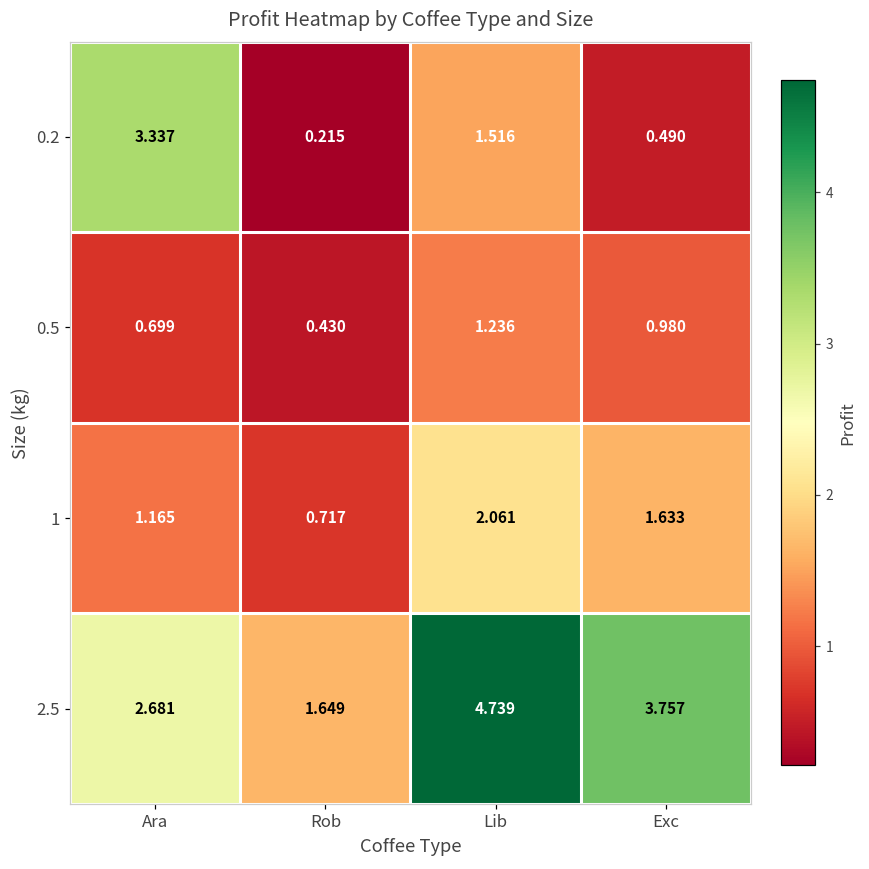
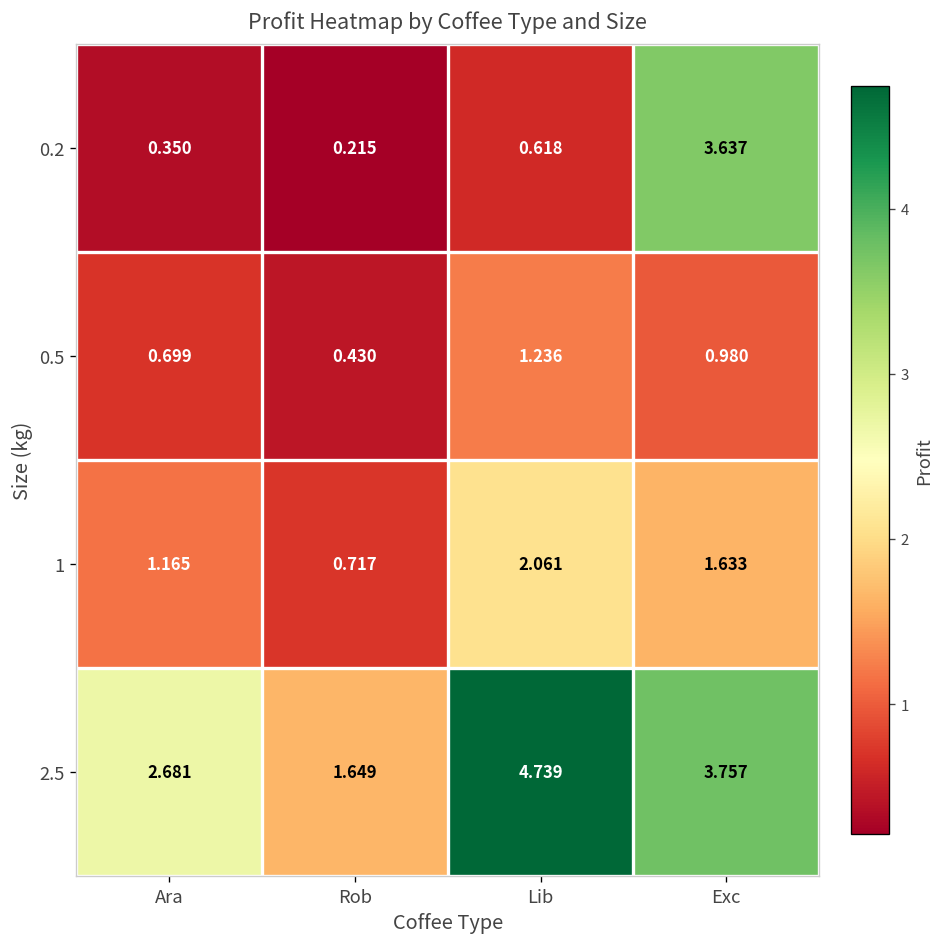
0.2, Ara: 3.337 -> 0.350
0.2, Lib: 1.516 -> 0.618
0.2, Exc: 0.490 -> 3.637
